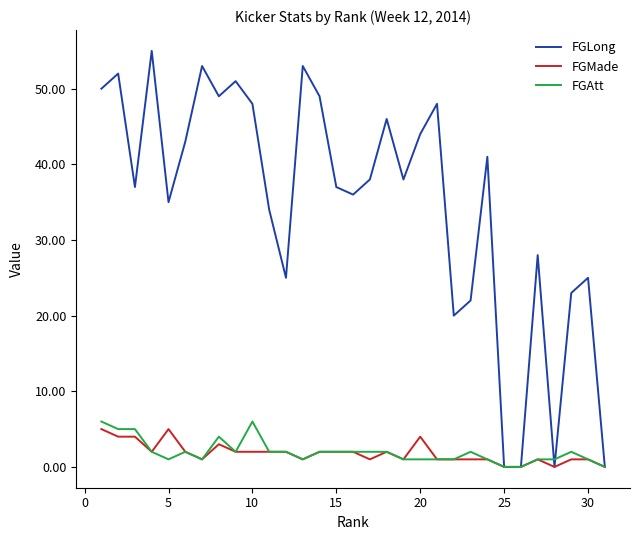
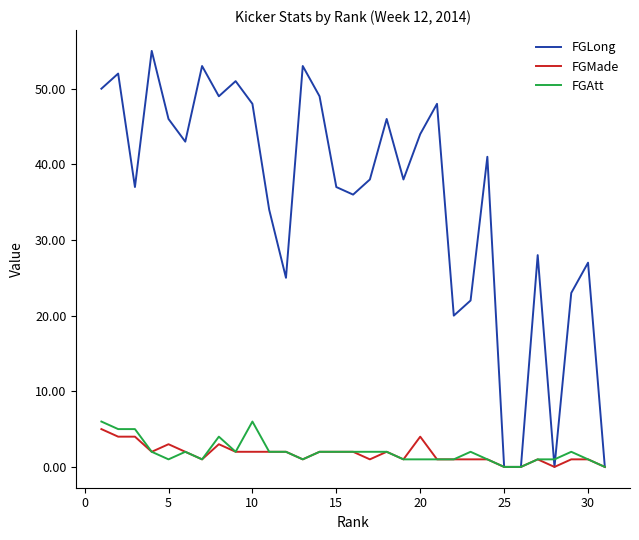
FGLong, 5: 35 -> 46
FGMade, 5: 5 -> 3
FGLong, 30: 25 -> 27
